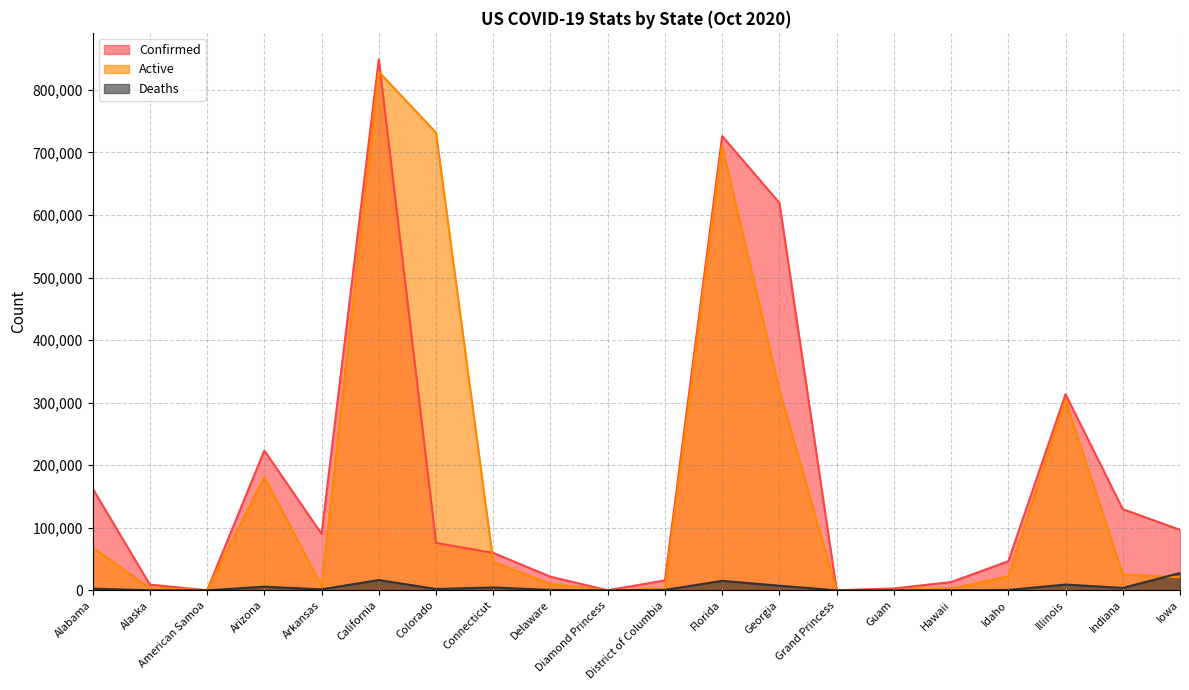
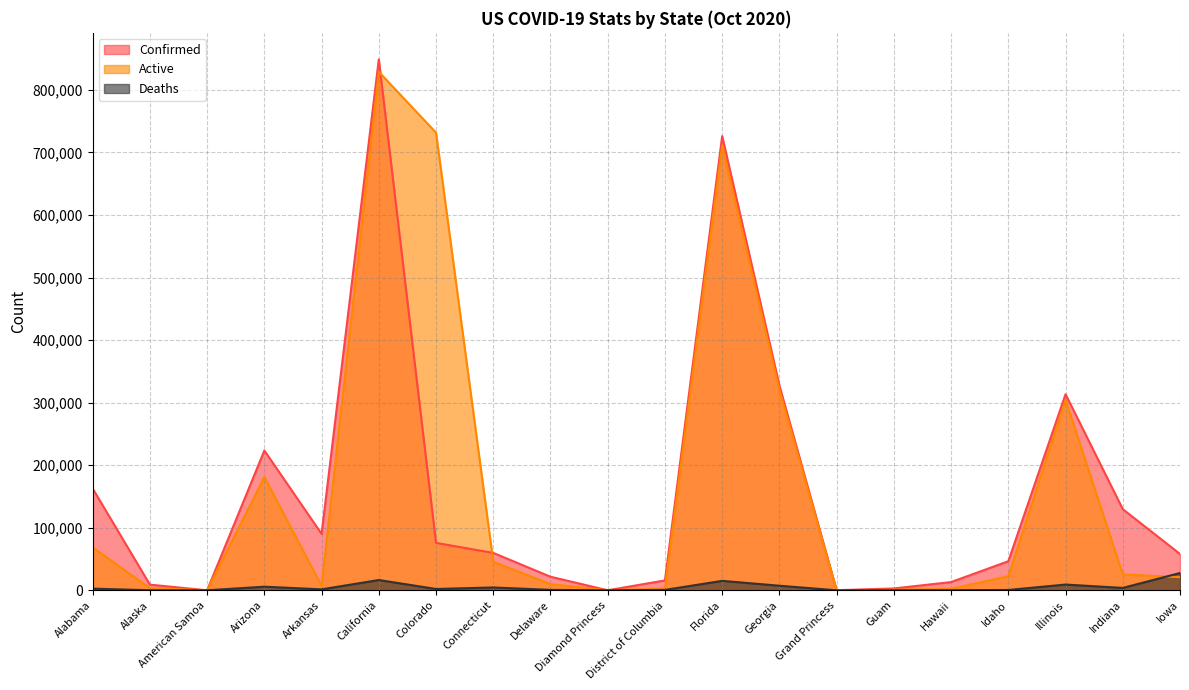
Confirmed, Georgia: 620,000 -> 330,000
Confirmed, Iowa: 100,000 -> 60,000
